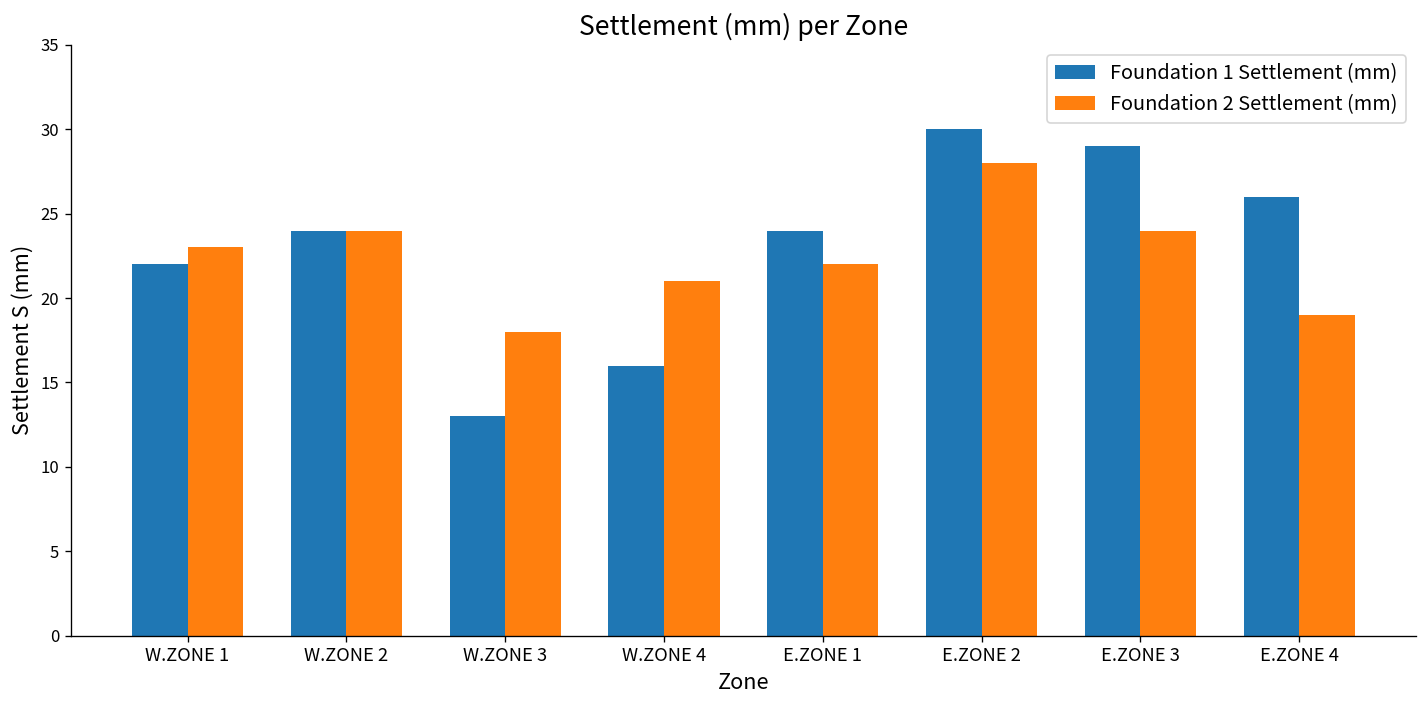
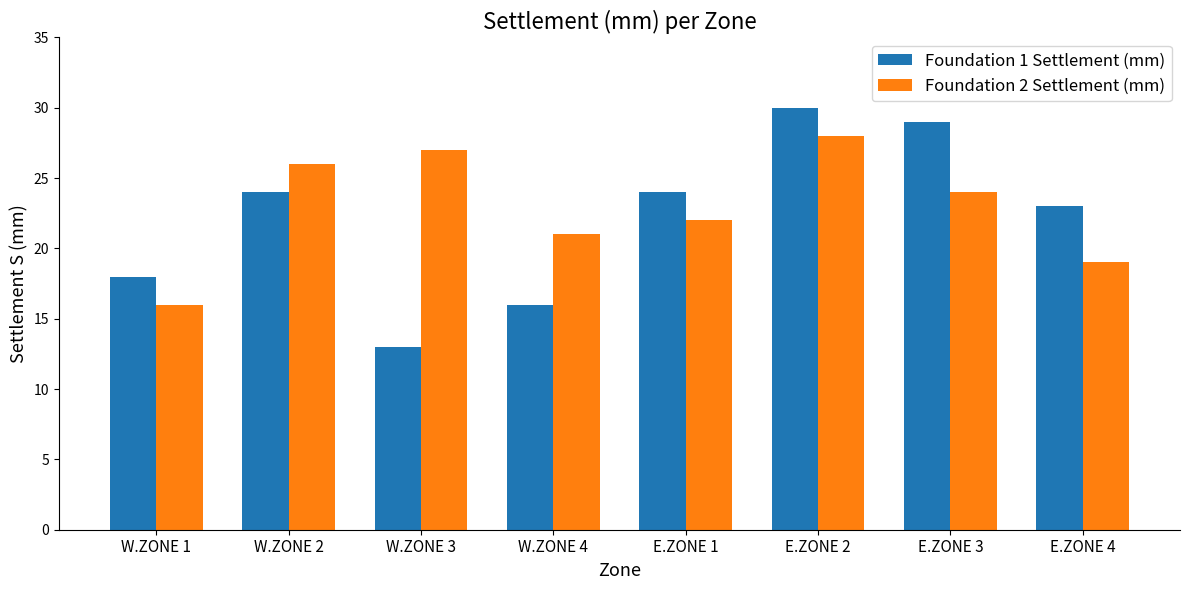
Foundation 1 Settlement (mm), W.ZONE 1: 22 -> 18
Foundation 2 Settlement (mm), W.ZONE 1: 23 -> 16
Foundation 2 Settlement (mm), W.ZONE 2: 24 -> 26
Foundation 2 Settlement (mm), W.ZONE 3: 18 -> 27
Foundation 1 Settlement (mm), E.ZONE 4: 26 -> 23
